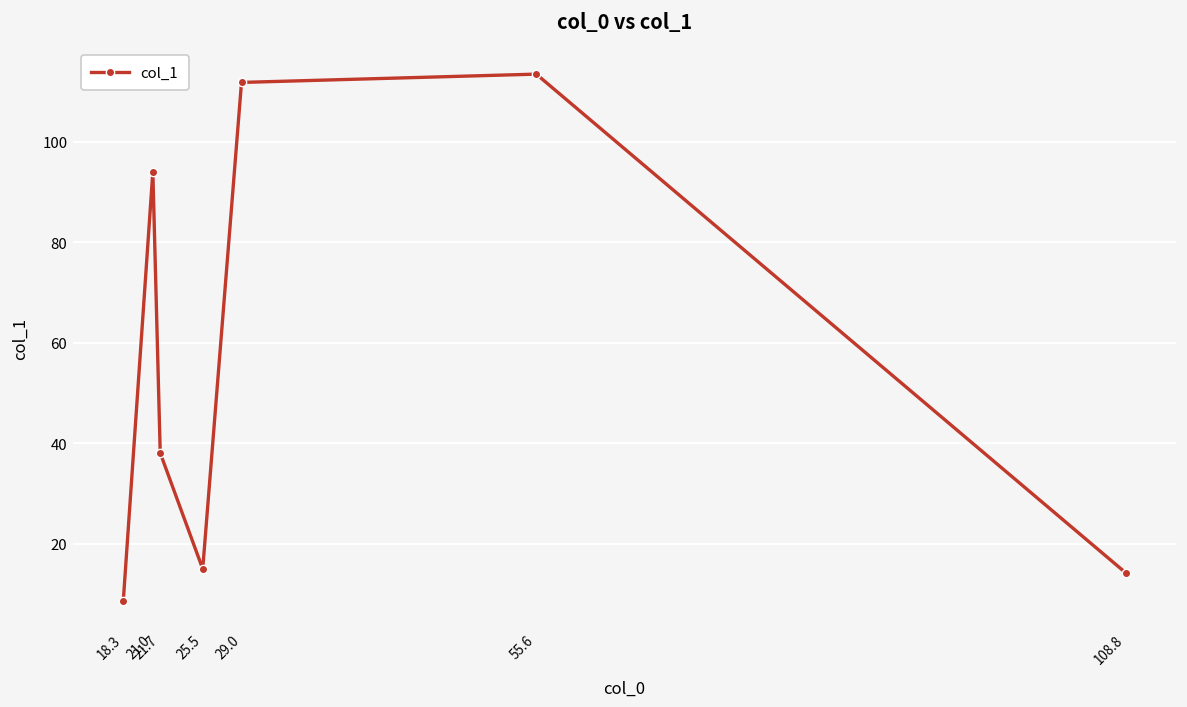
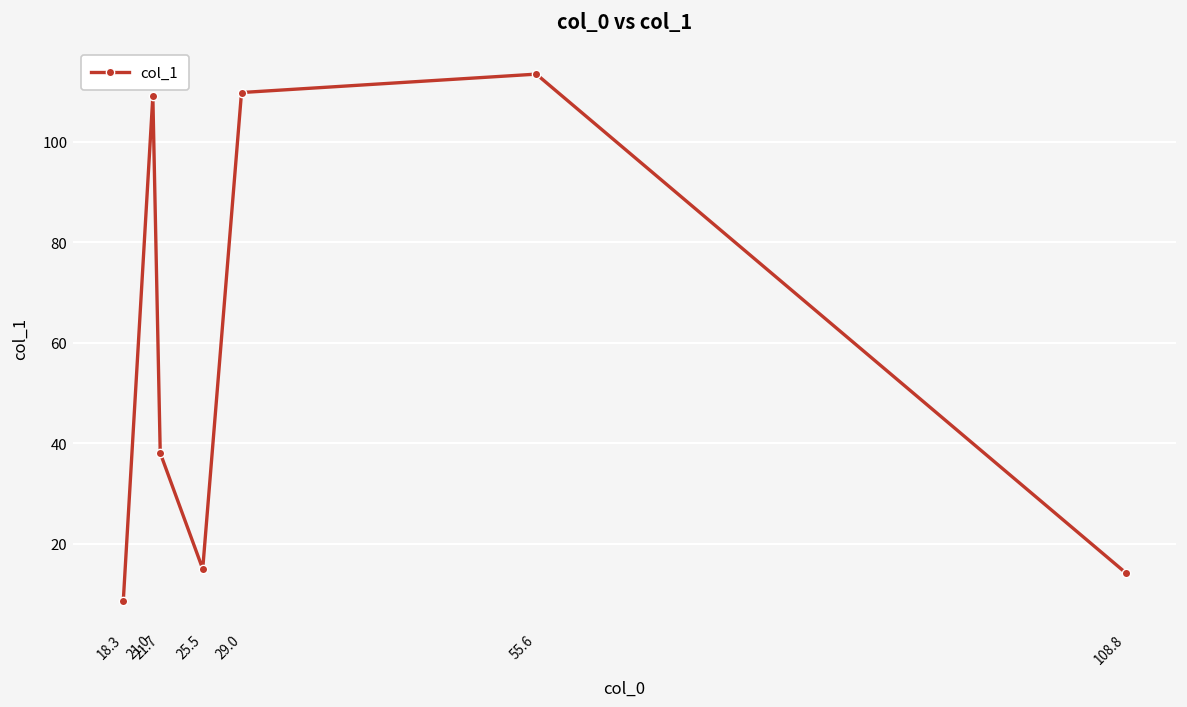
21.0: 94 -> 109
29.0: 112 -> 110
